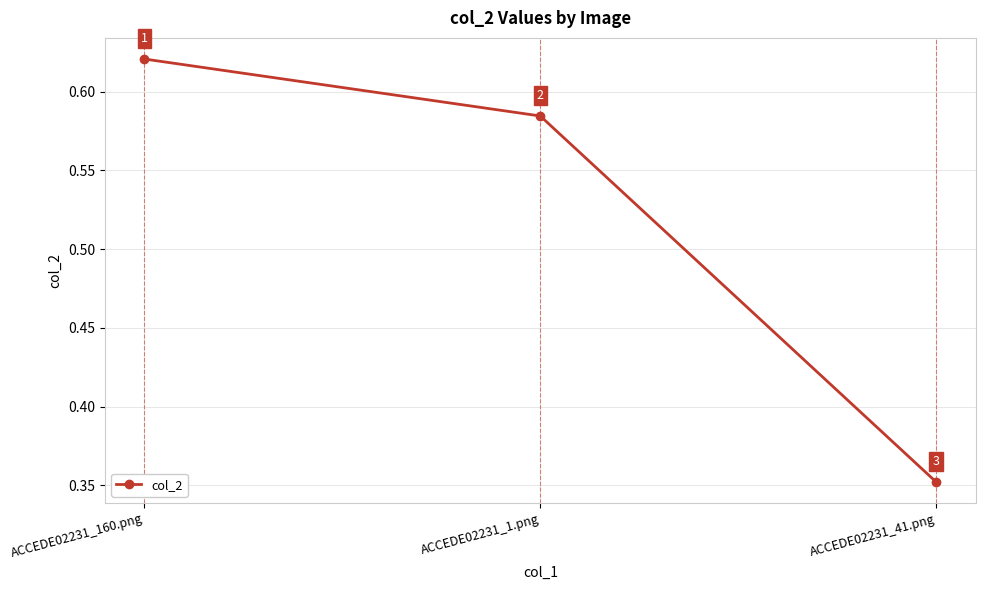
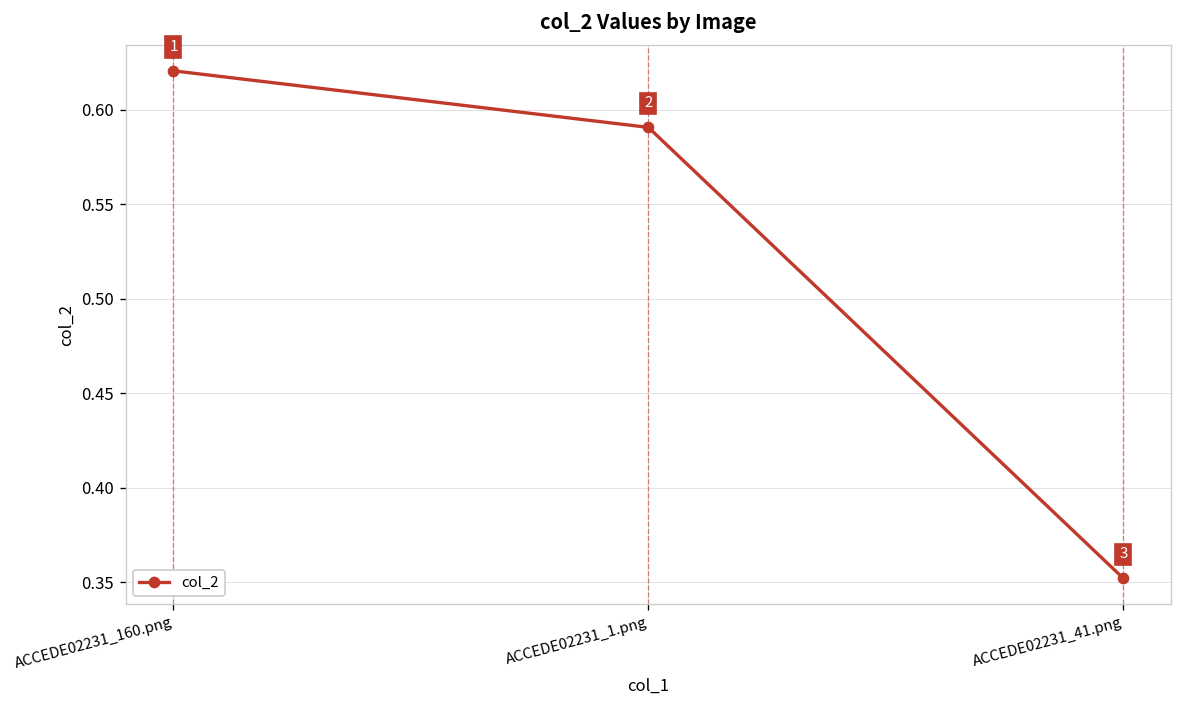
ACCEDE02231_1.png: 0.585 -> 0.591
